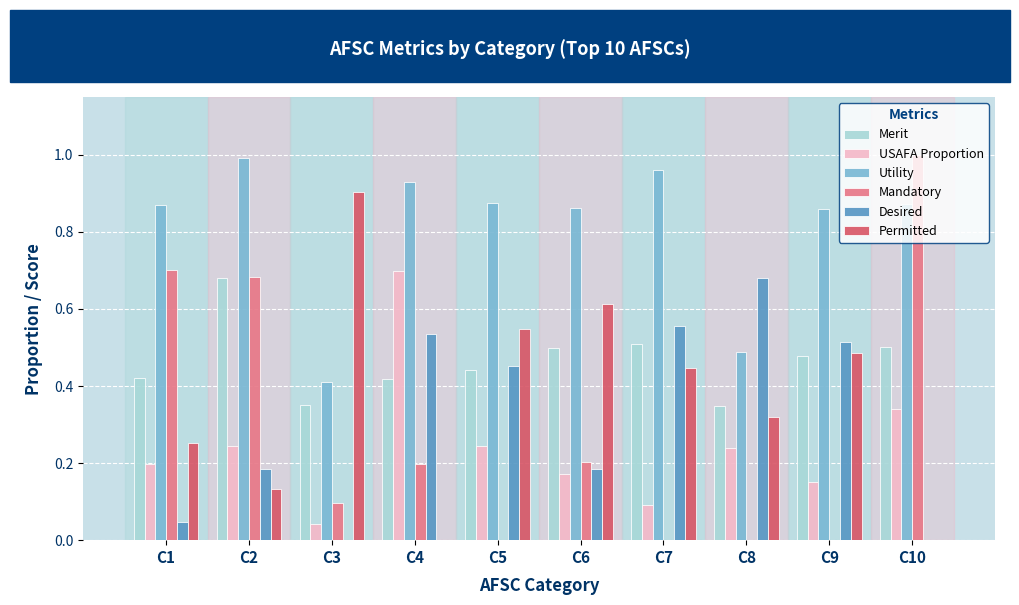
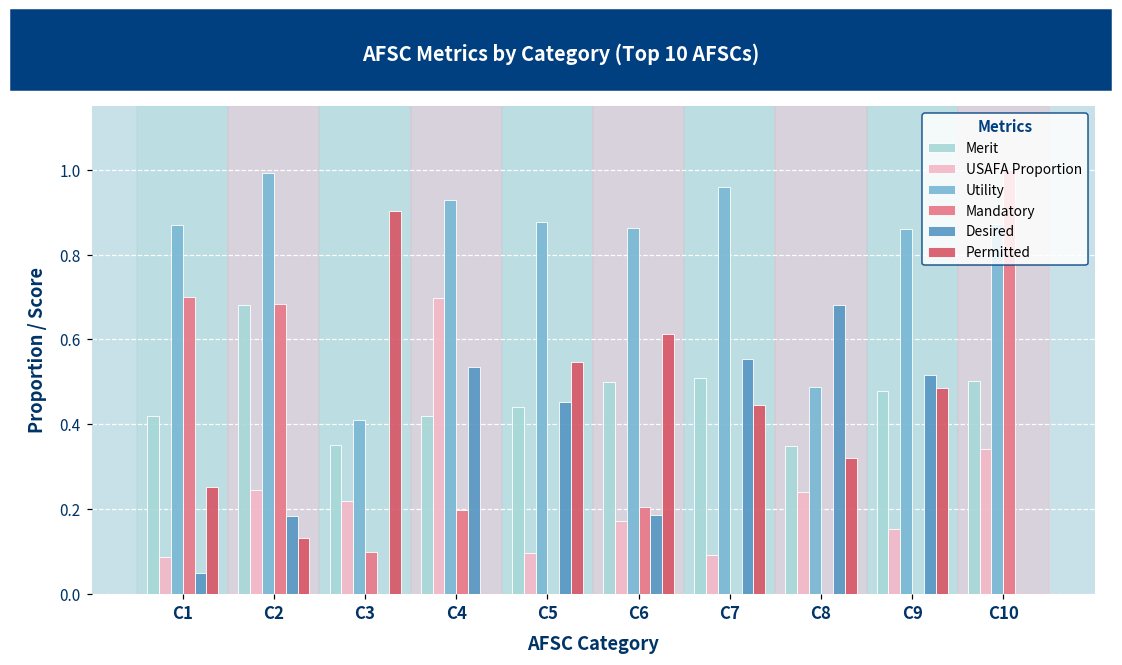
USAFA Proportion, C1: 0.20 -> 0.09
USAFA Proportion, C3: 0.04 -> 0.22
USAFA Proportion, C5: 0.25 -> 0.10
